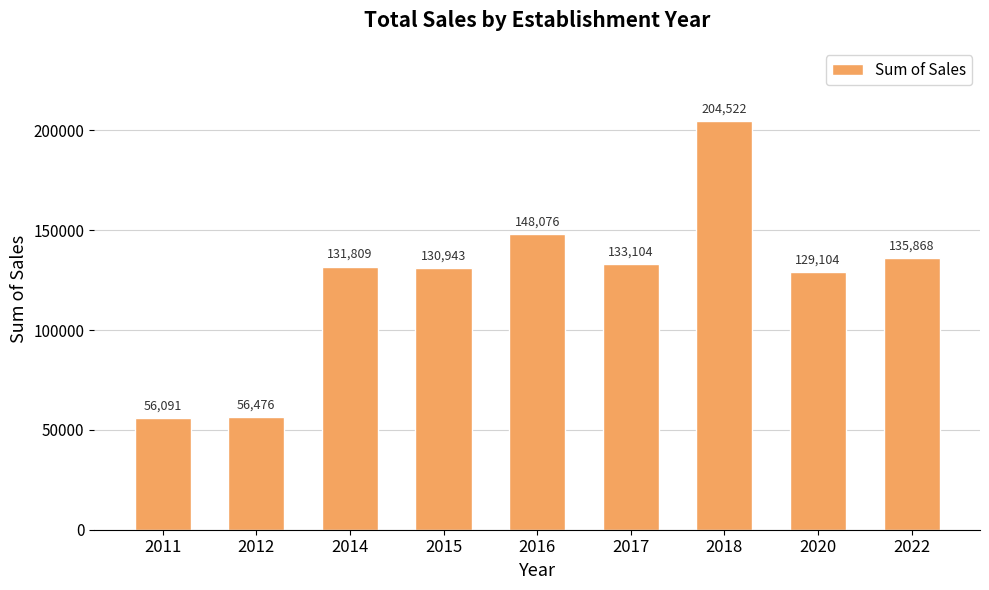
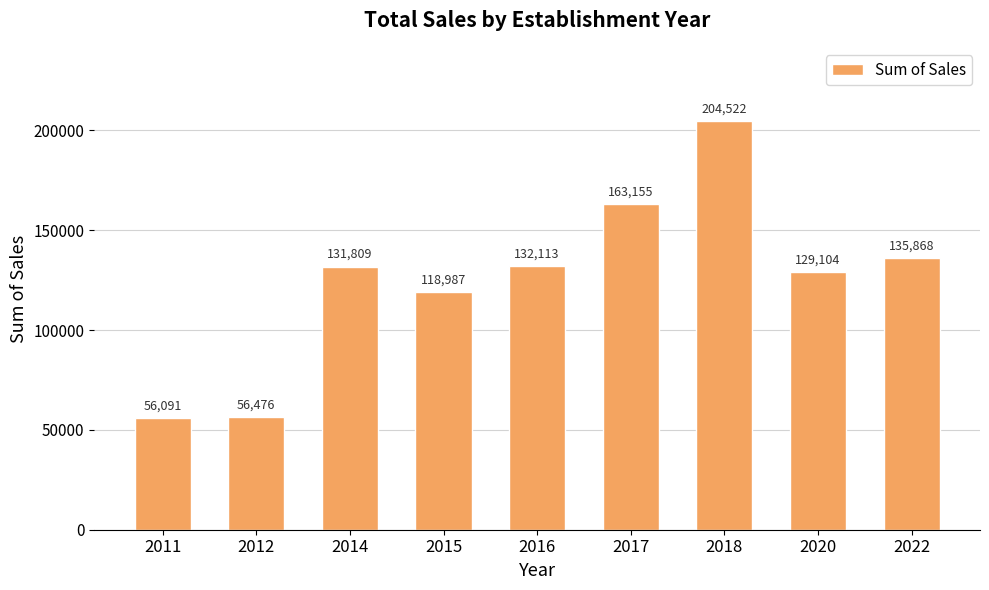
2015: 130,943 -> 118,987
2016: 148,076 -> 132,113
2017: 133,104 -> 163,155
